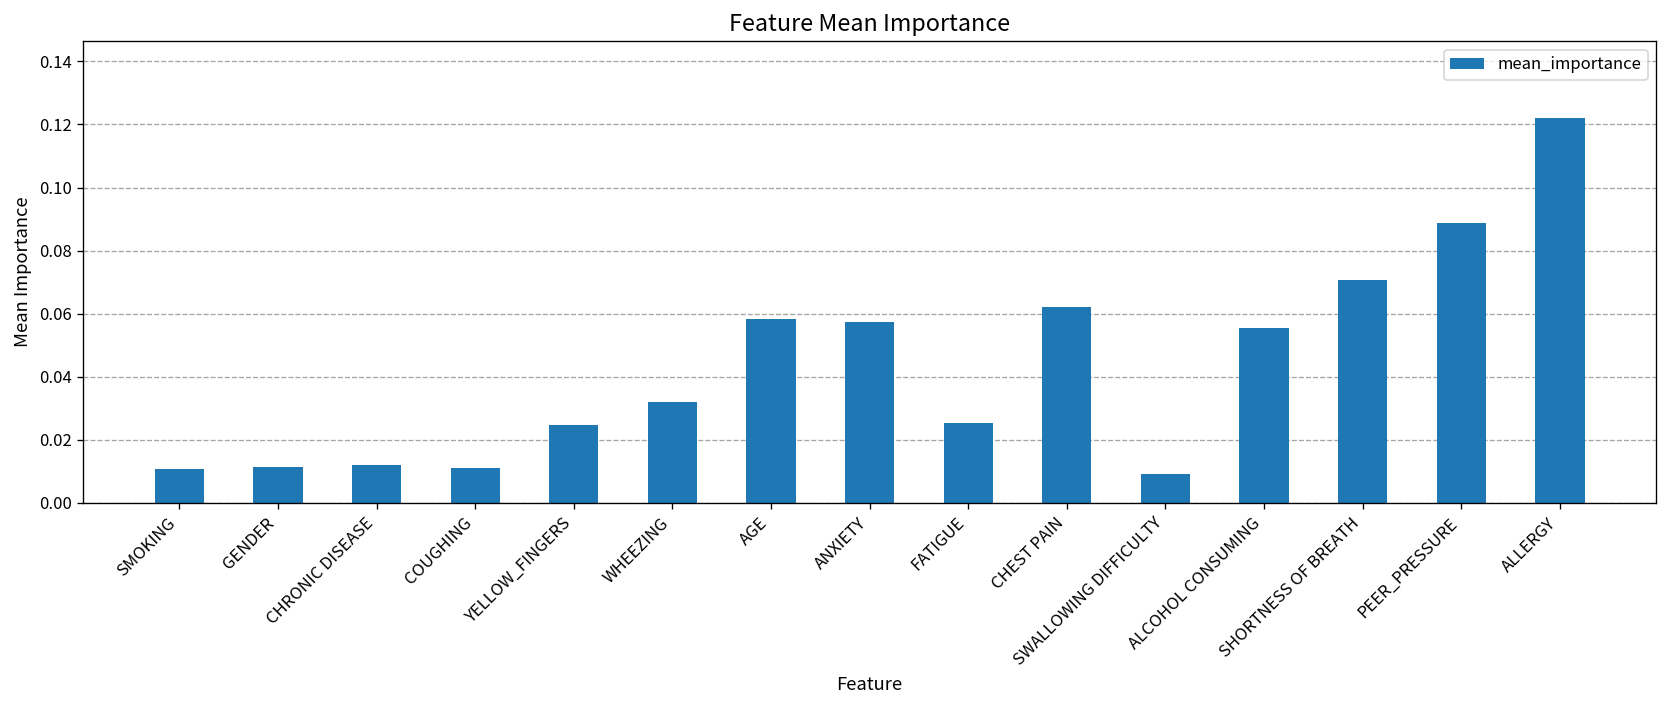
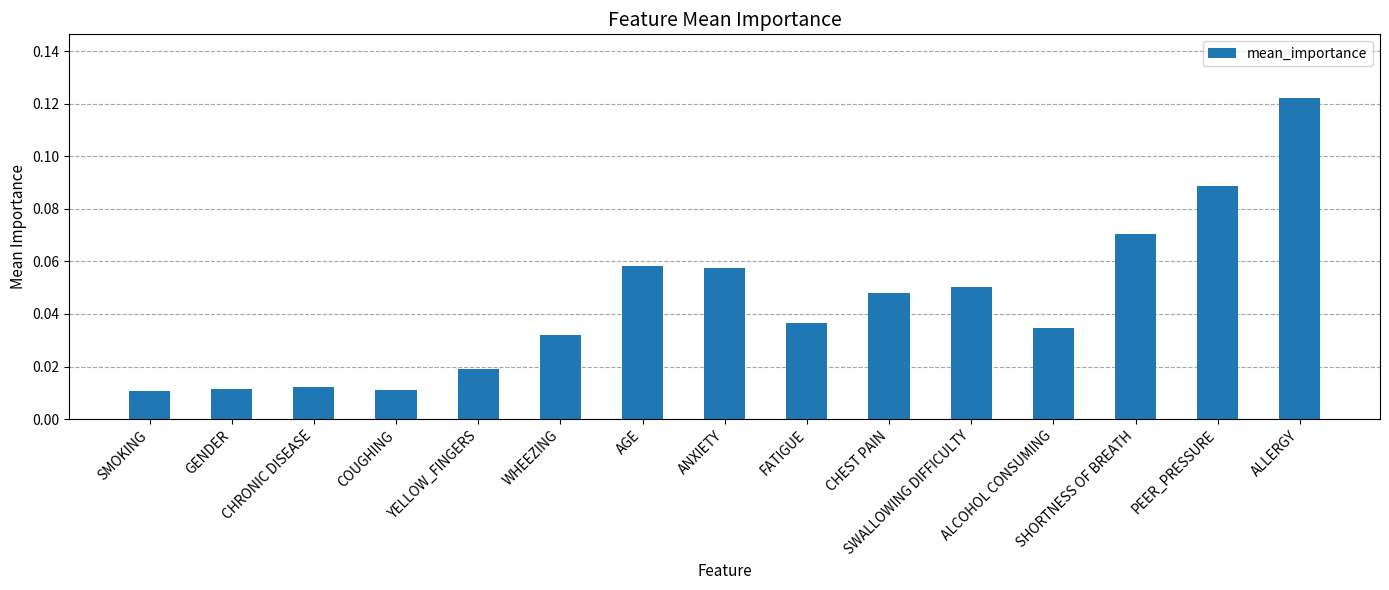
YELLOW_FINGERS: 0.025 -> 0.019
FATIGUE: 0.025 -> 0.037
CHEST PAIN: 0.062 -> 0.048
SWALLOWING DIFFICULTY: 0.009 -> 0.050
ALCOHOL CONSUMING: 0.055 -> 0.035
